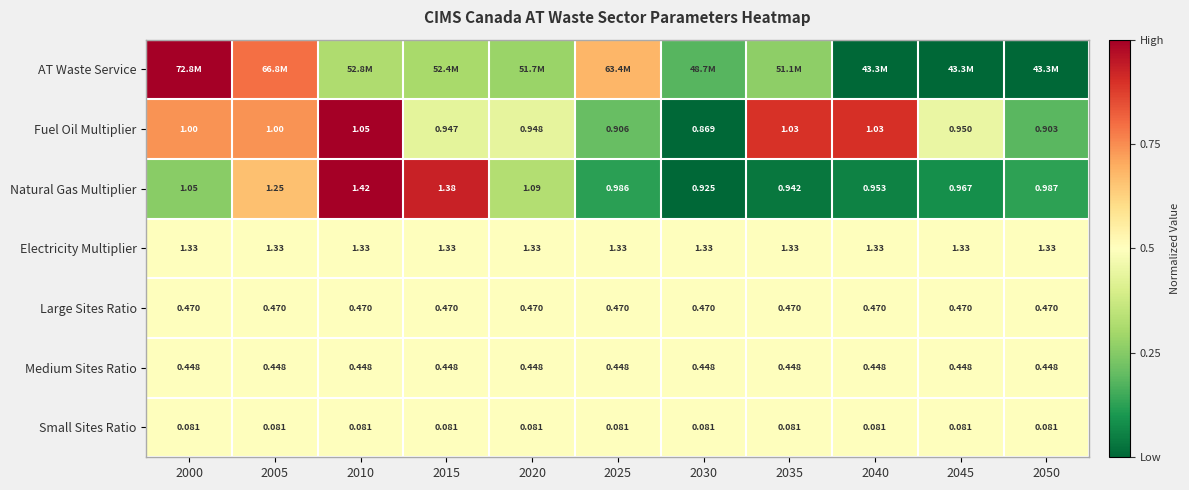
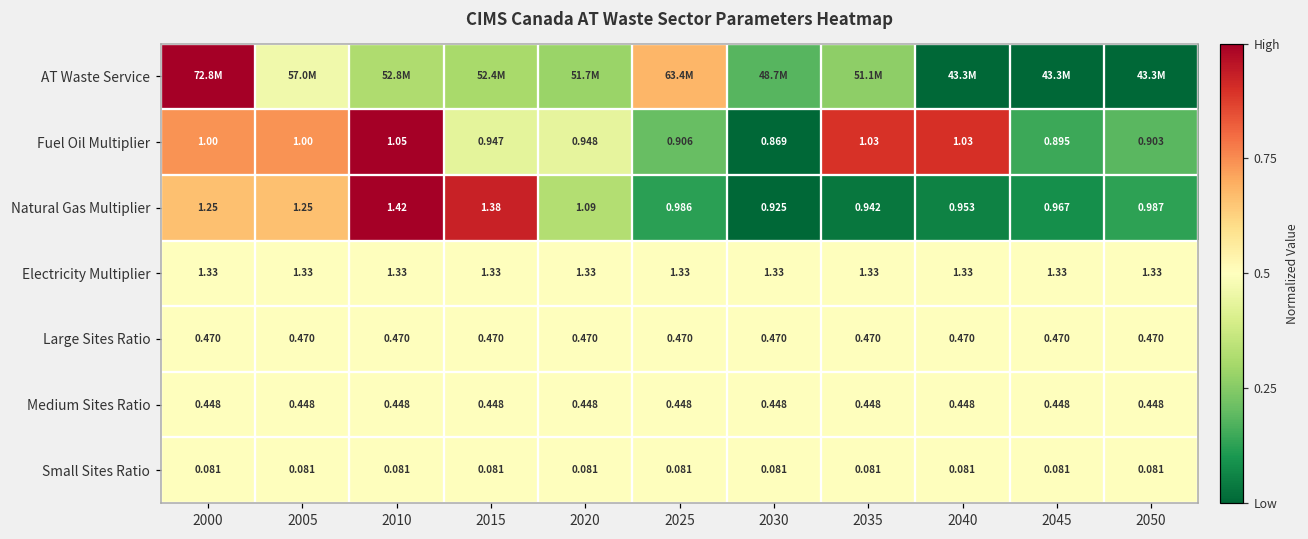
AT Waste Service, 2005: 66.8M -> 57.0M
Fuel Oil Multiplier, 2045: 0.950 -> 0.895
Natural Gas Multiplier, 2000: 1.05 -> 1.25
